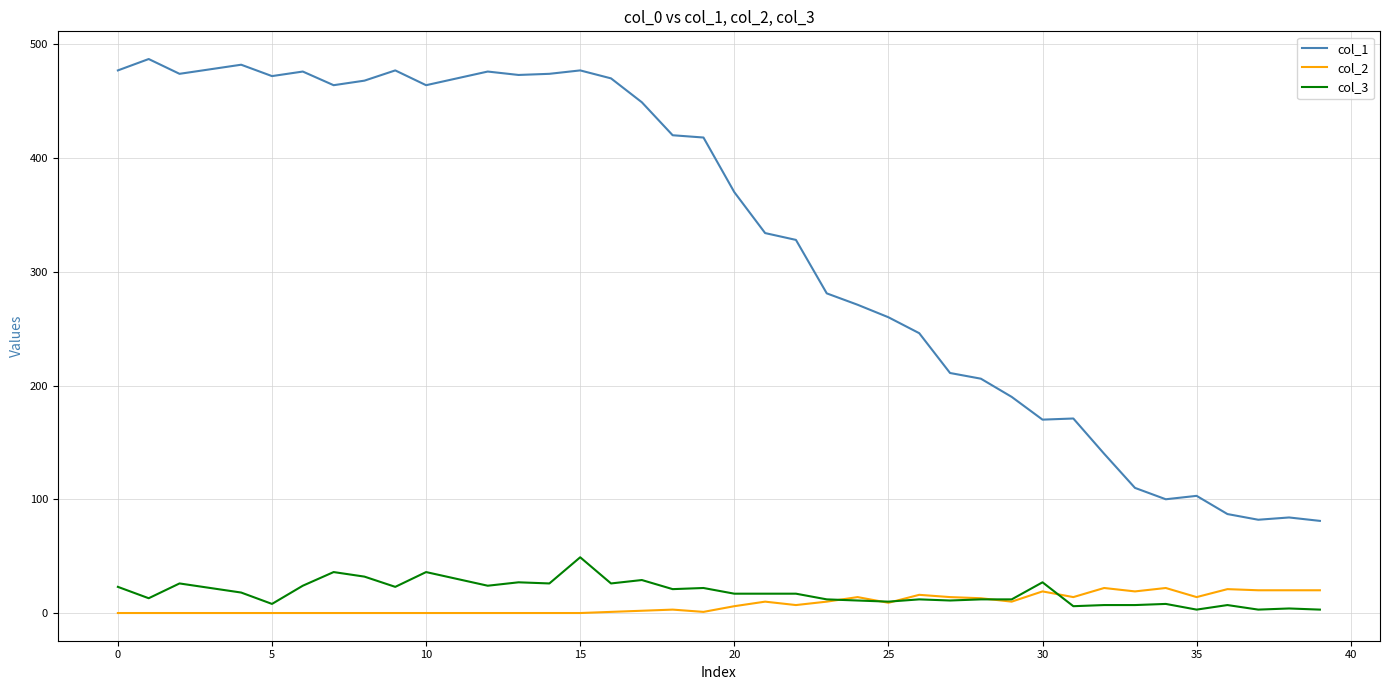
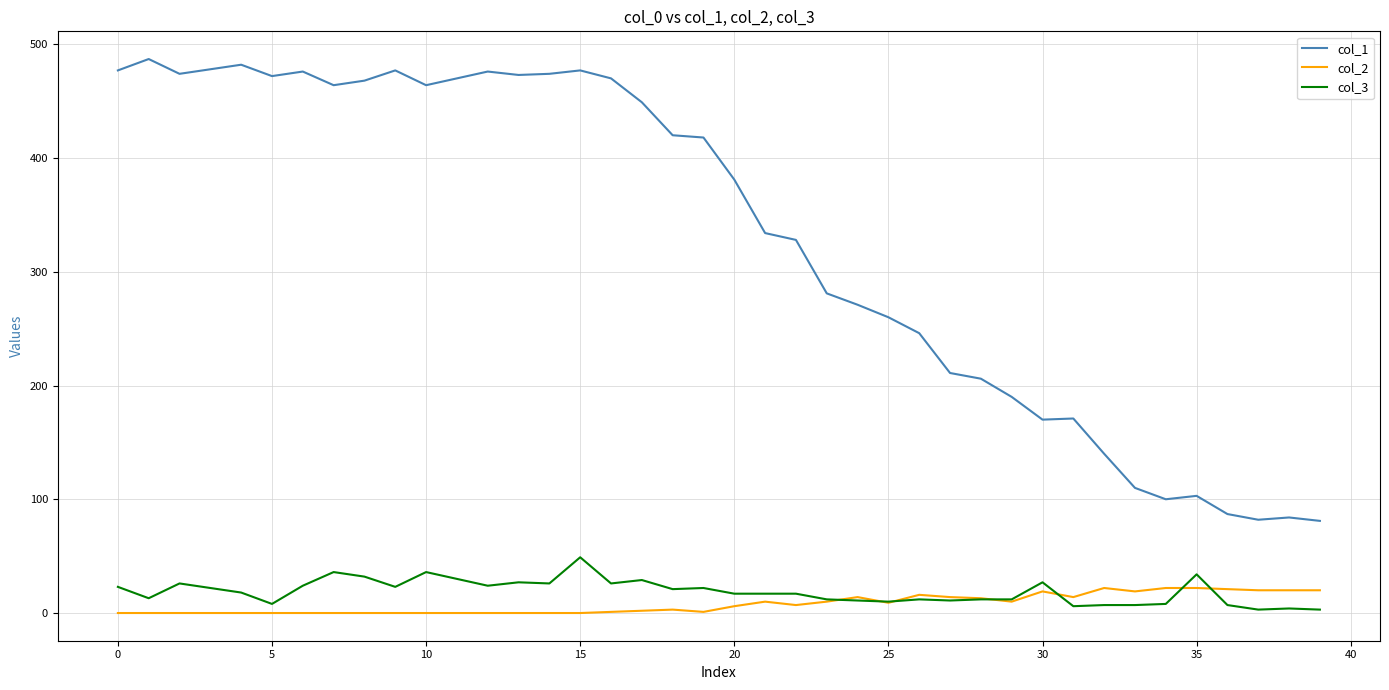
col_1, 20: 370 -> 381
col_2, 35: 14 -> 22
col_3, 35: 3 -> 34
